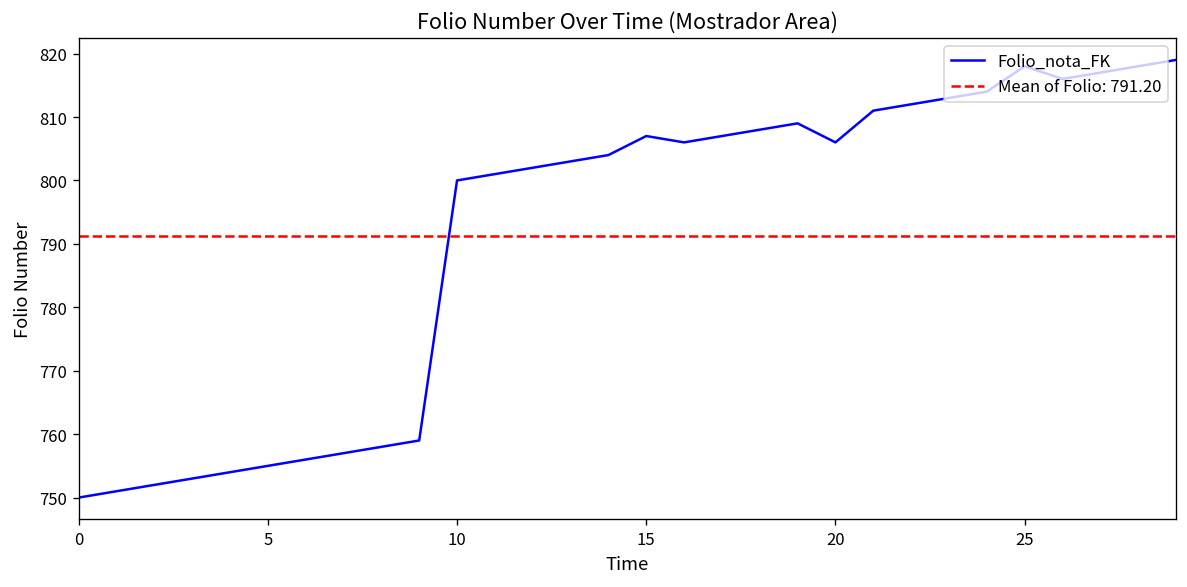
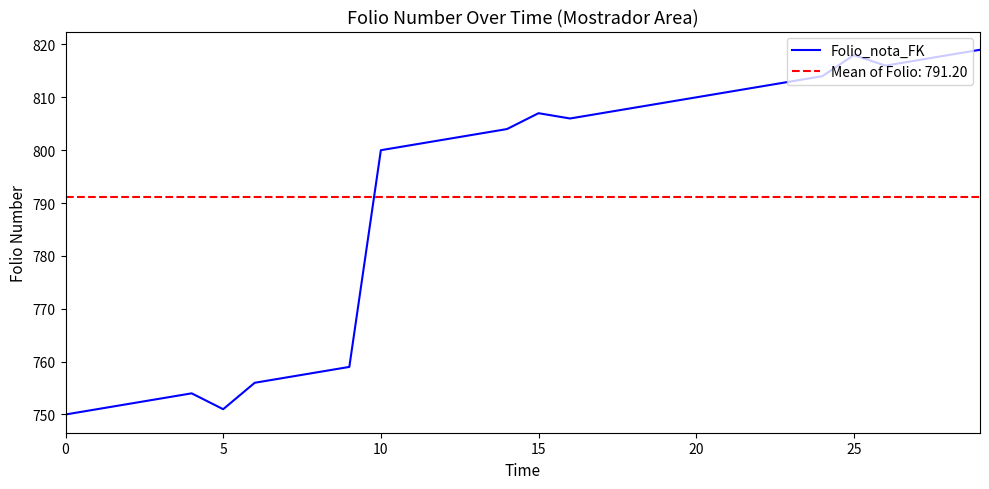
5: 755 -> 751
20: 806 -> 810
